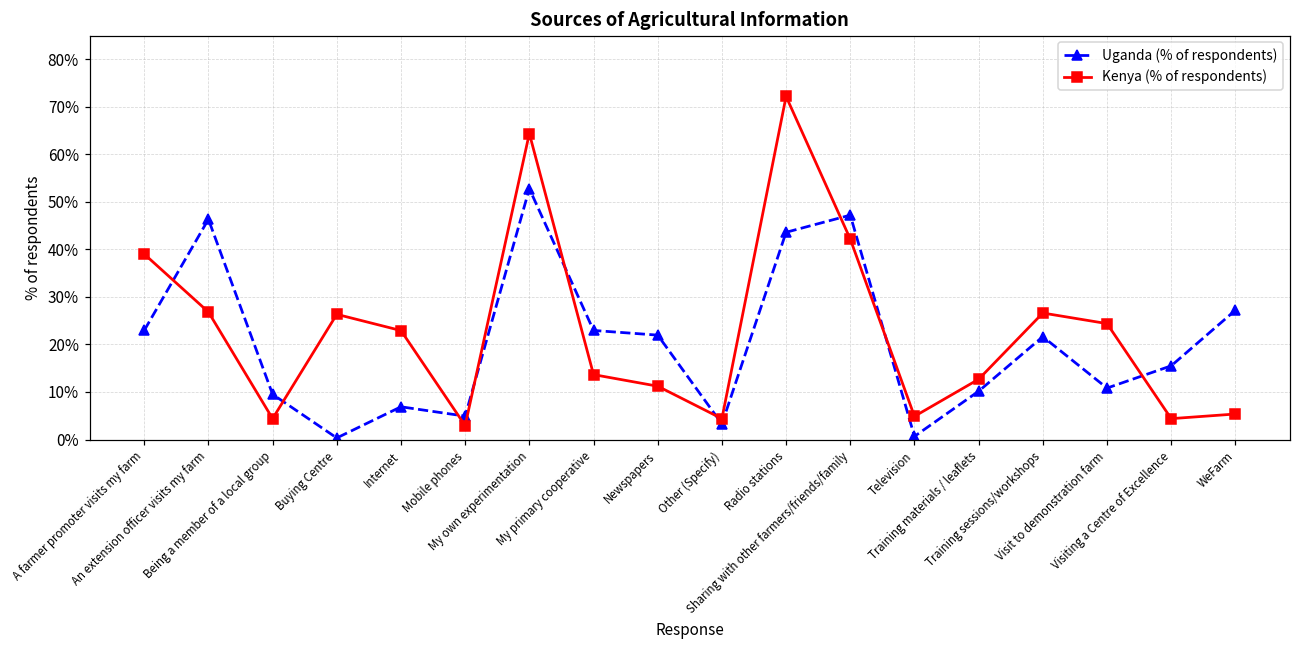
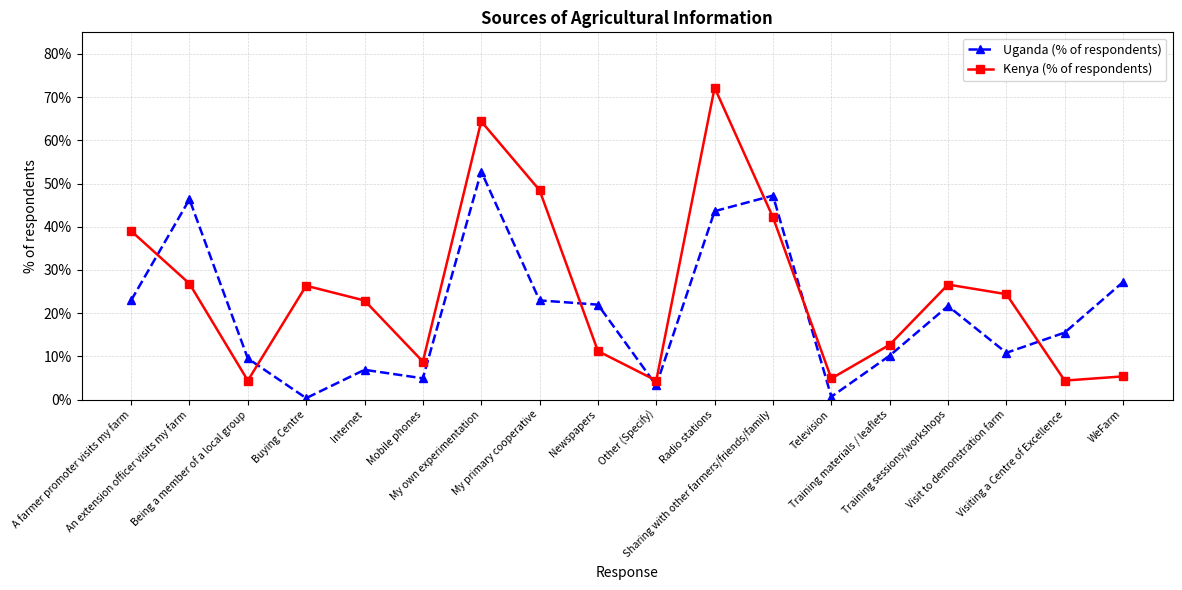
Kenya (% of respondents), Mobile phones: 3% -> 9%
Kenya (% of respondents), My primary cooperative: 14% -> 48%
